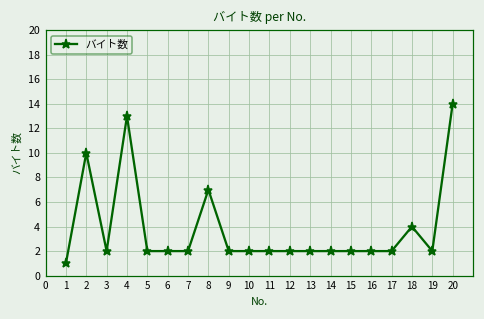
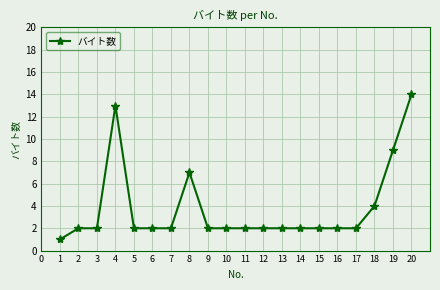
2: 10 -> 2
19: 2 -> 9
